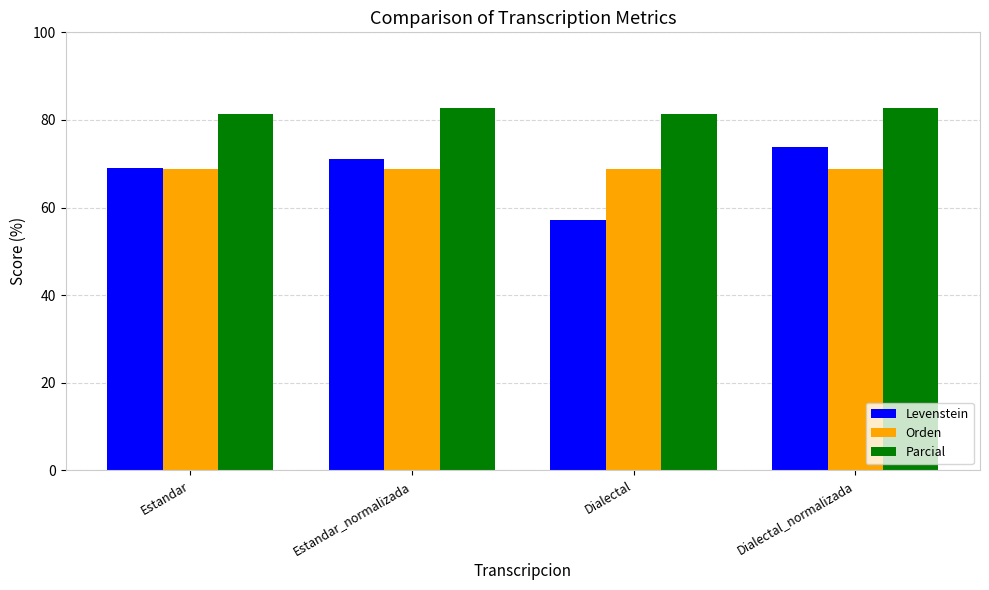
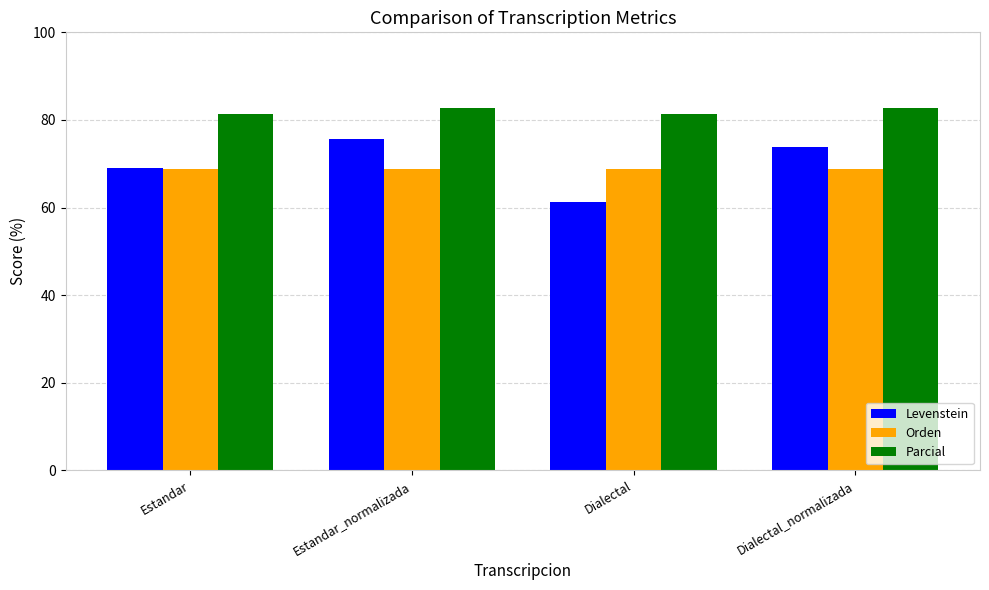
Levenstein, Estandar_normalizada: 71 -> 76
Levenstein, Dialectal: 57 -> 61
